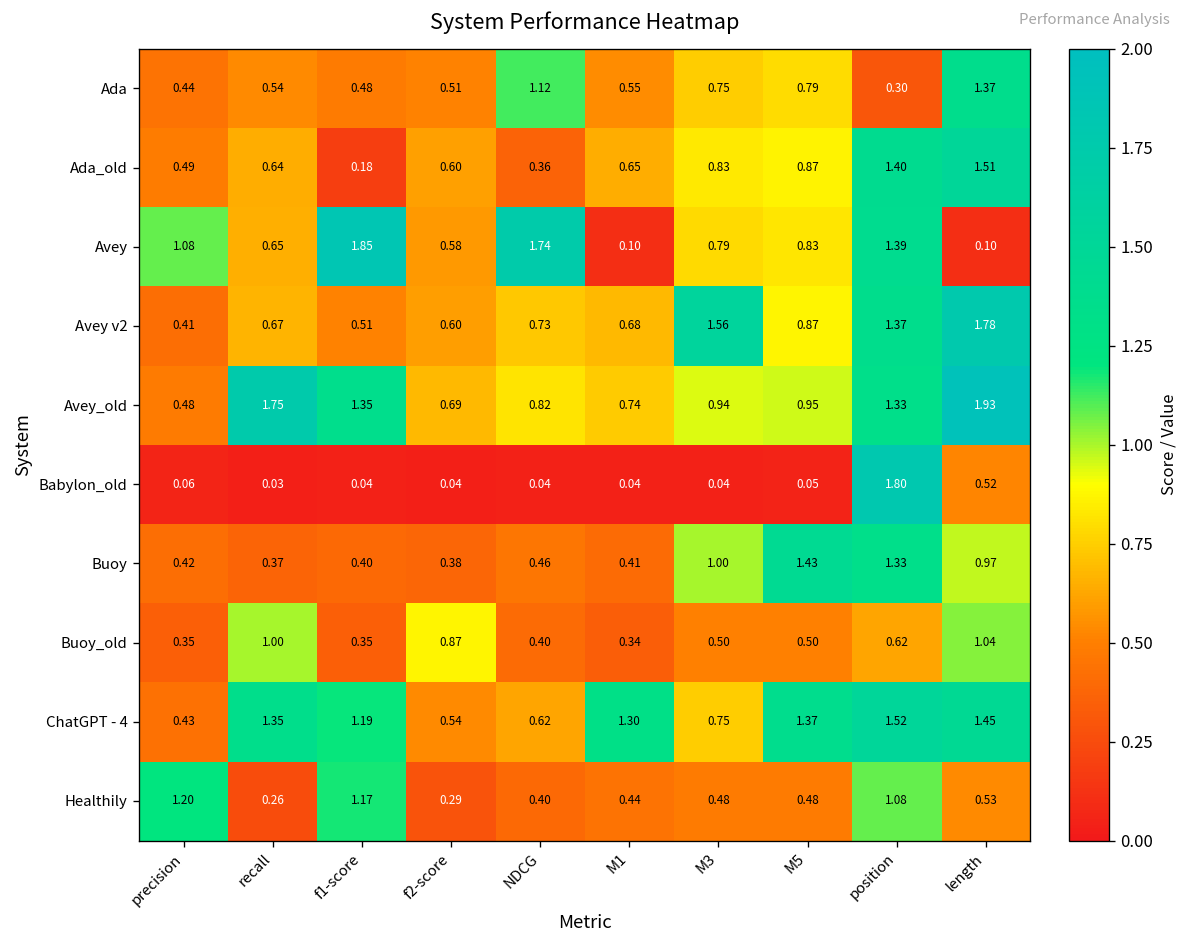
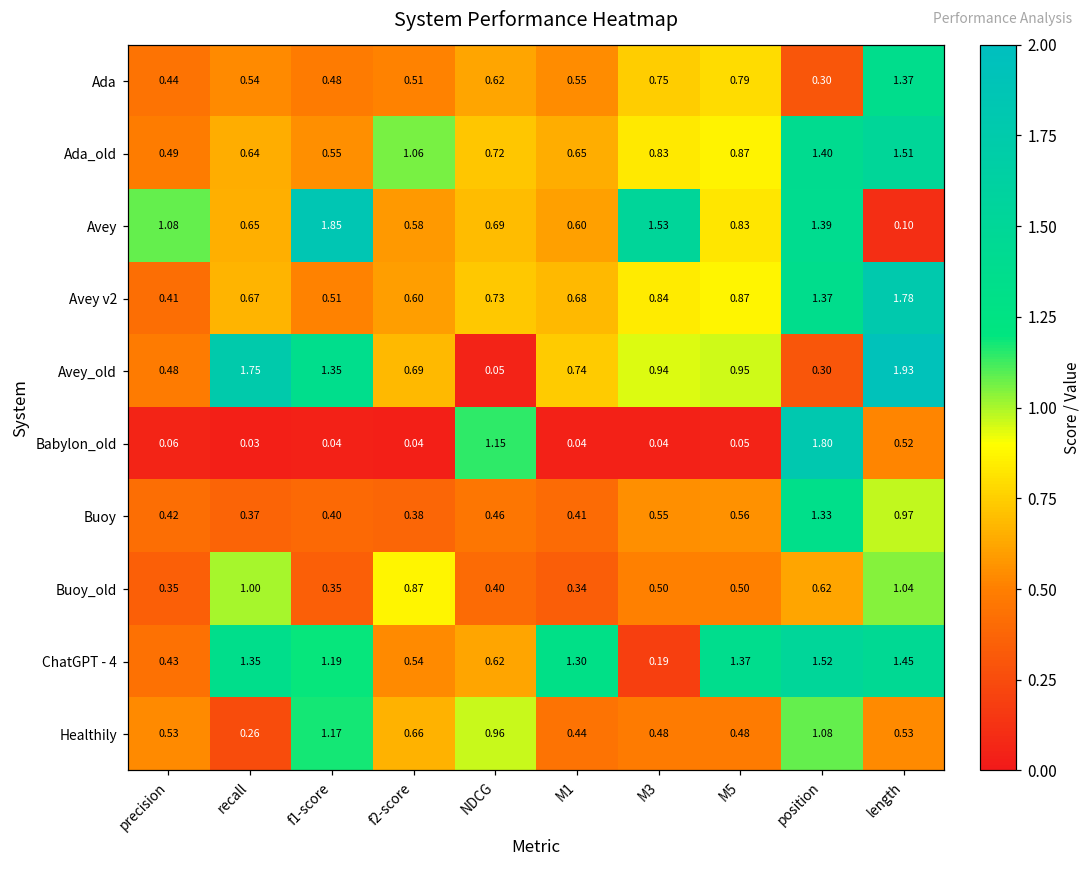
Ada, NDCG: 1.12 -> 0.62
Ada_old, f1-score: 0.18 -> 0.55
Ada_old, f2-score: 0.60 -> 1.06
Ada_old, NDCG: 0.36 -> 0.72
Avey, NDCG: 1.74 -> 0.69
Avey, M1: 0.10 -> 0.60
Avey, M3: 0.79 -> 1.53
Avey v2, M3: 1.56 -> 0.84
Avey_old, NDCG: 0.82 -> 0.05
Avey_old, position: 1.33 -> 0.30
Babylon_old, NDCG: 0.04 -> 1.15
Buoy, M3: 1.00 -> 0.55
Buoy, M5: 1.43 -> 0.56
ChatGPT - 4, M3: 0.75 -> 0.19
Healthily, precision: 1.20 -> 0.53
Healthily, f2-score: 0.29 -> 0.66
Healthily, NDCG: 0.40 -> 0.96
